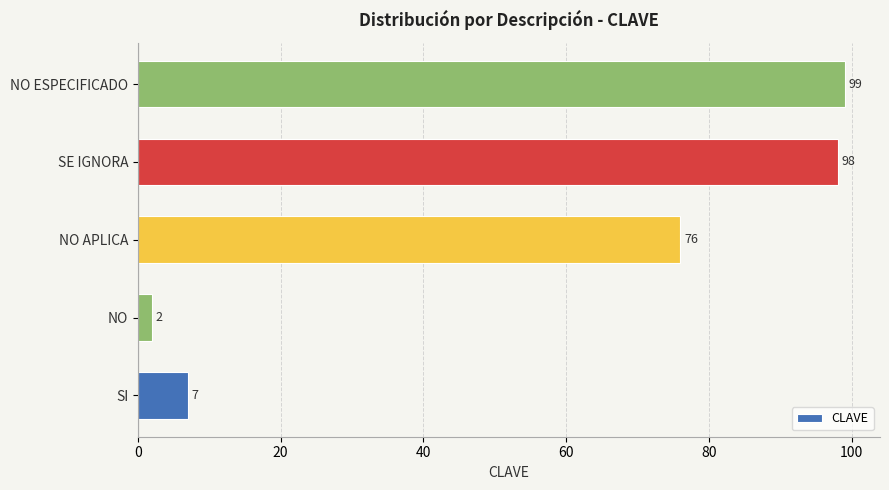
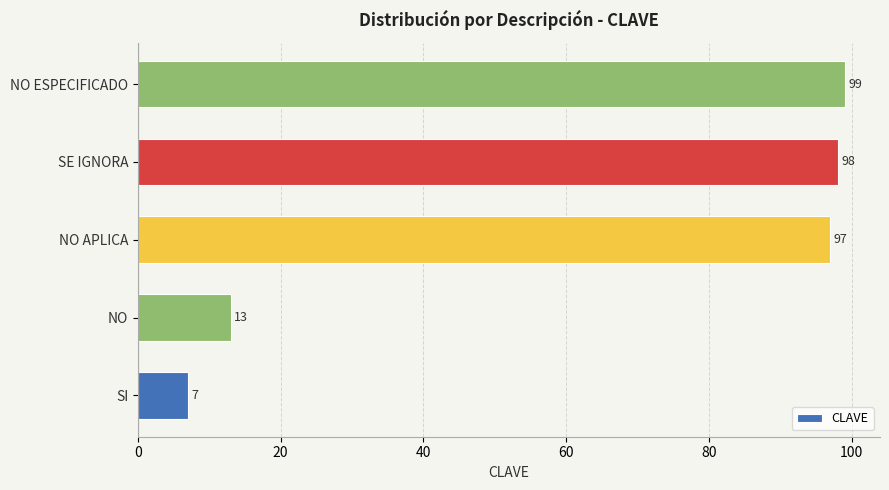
NO APLICA: 76 -> 97
NO: 2 -> 13
